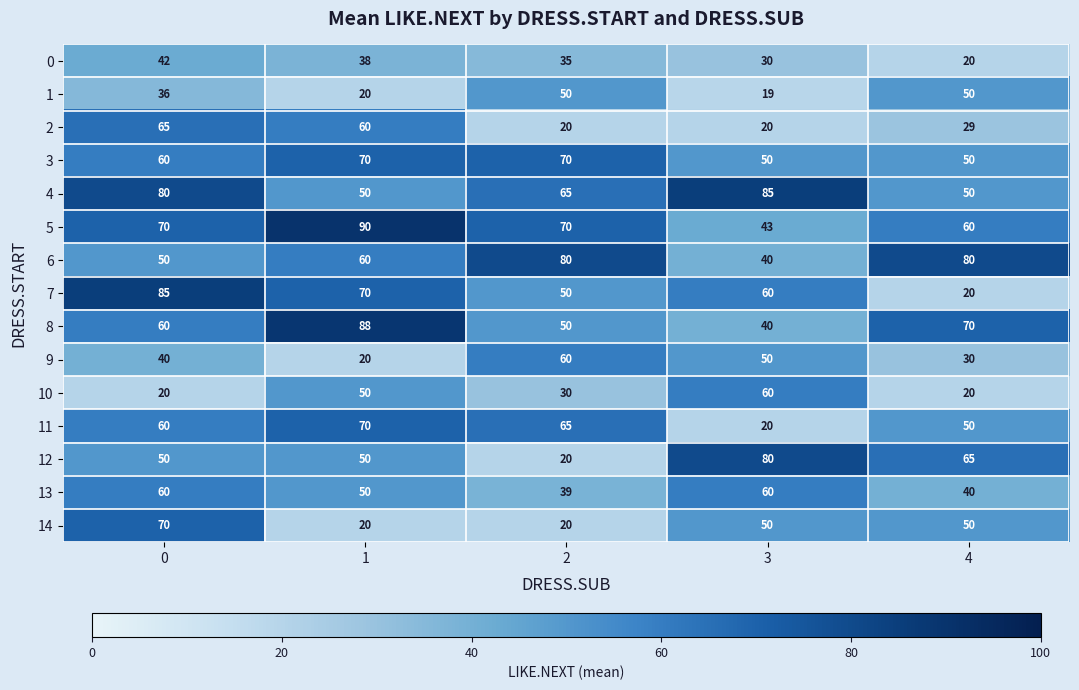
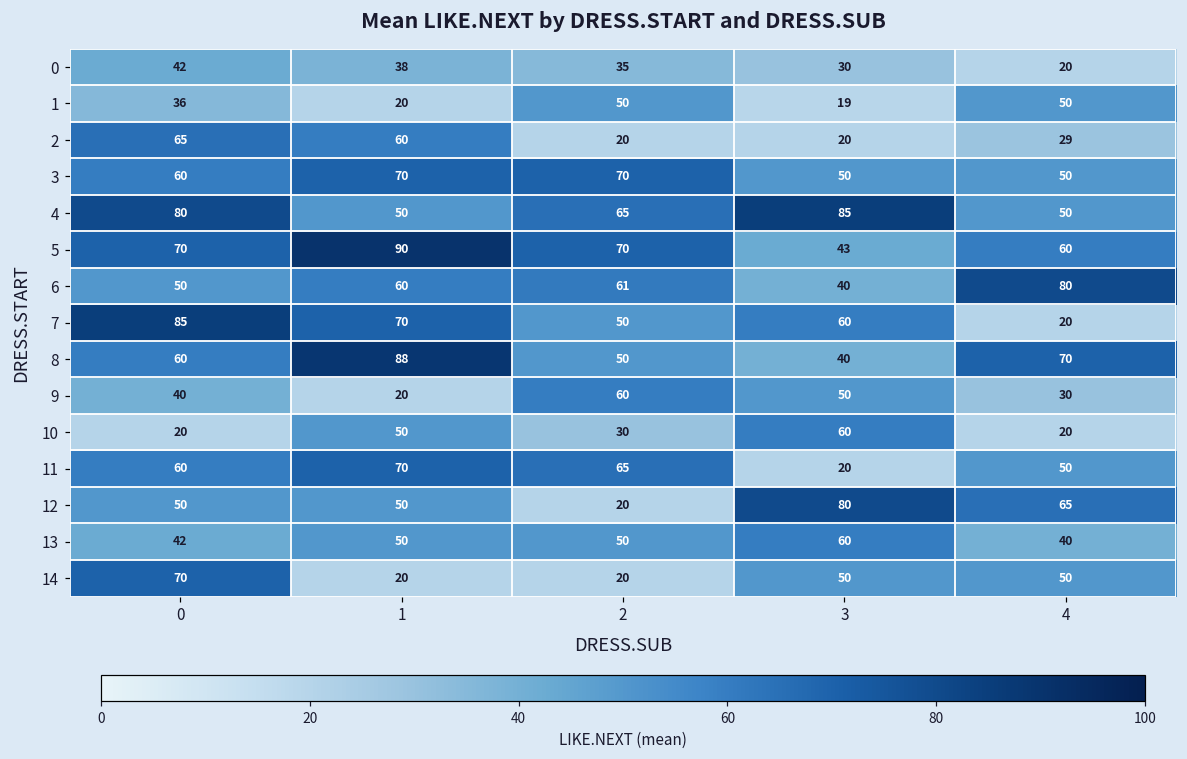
6, 2: 80 -> 61
13, 0: 60 -> 42
13, 2: 39 -> 50
